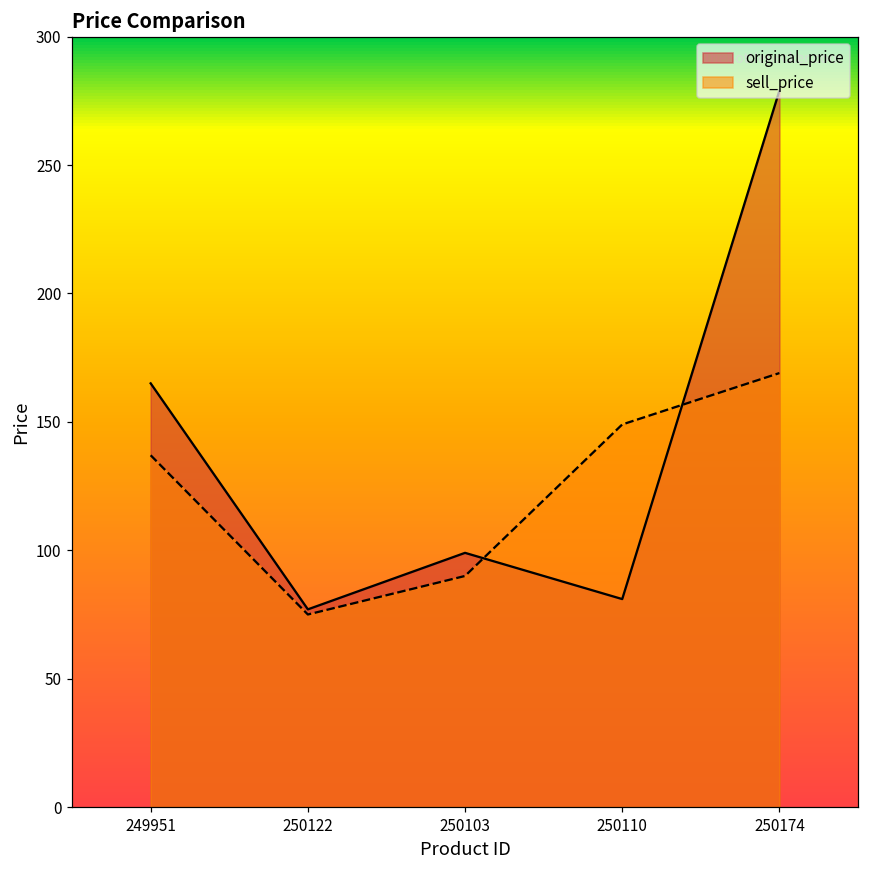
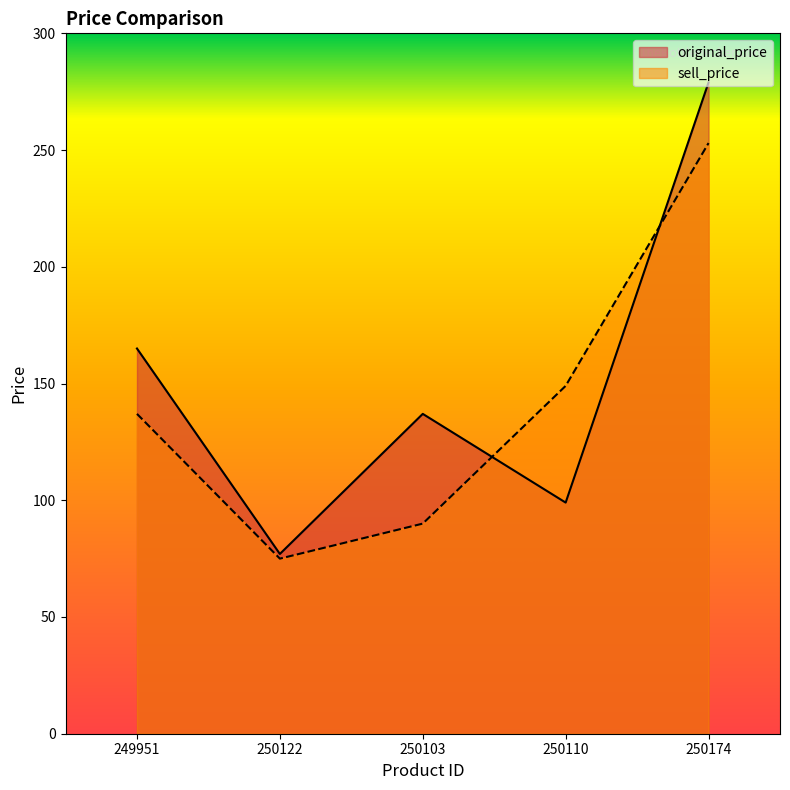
original_price, 250103: 99 -> 137
original_price, 250110: 81 -> 99
sell_price, 250174: 169 -> 253
